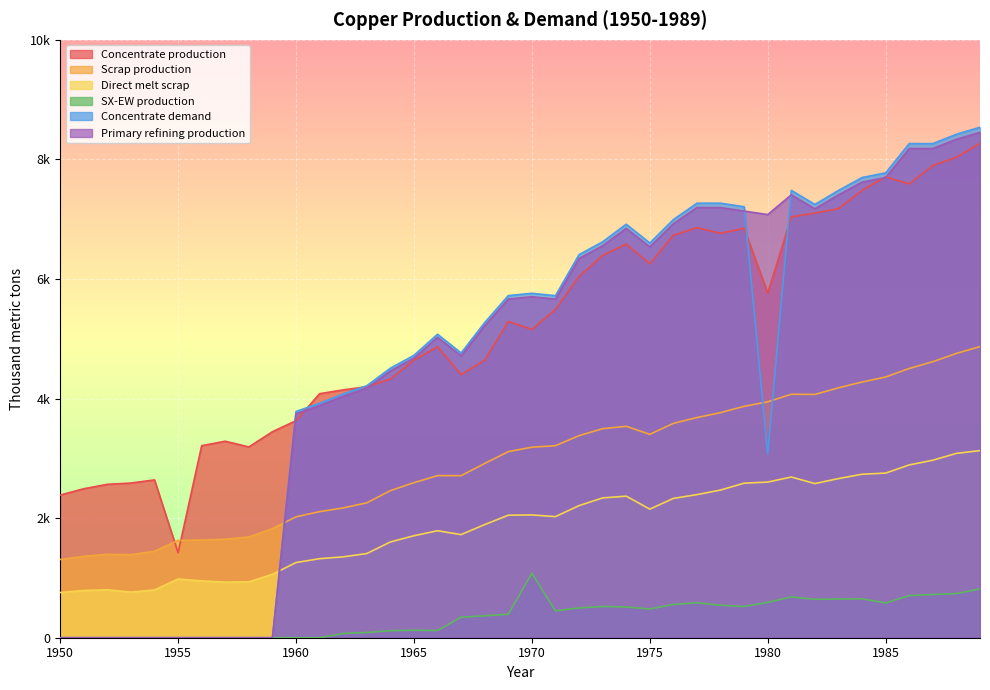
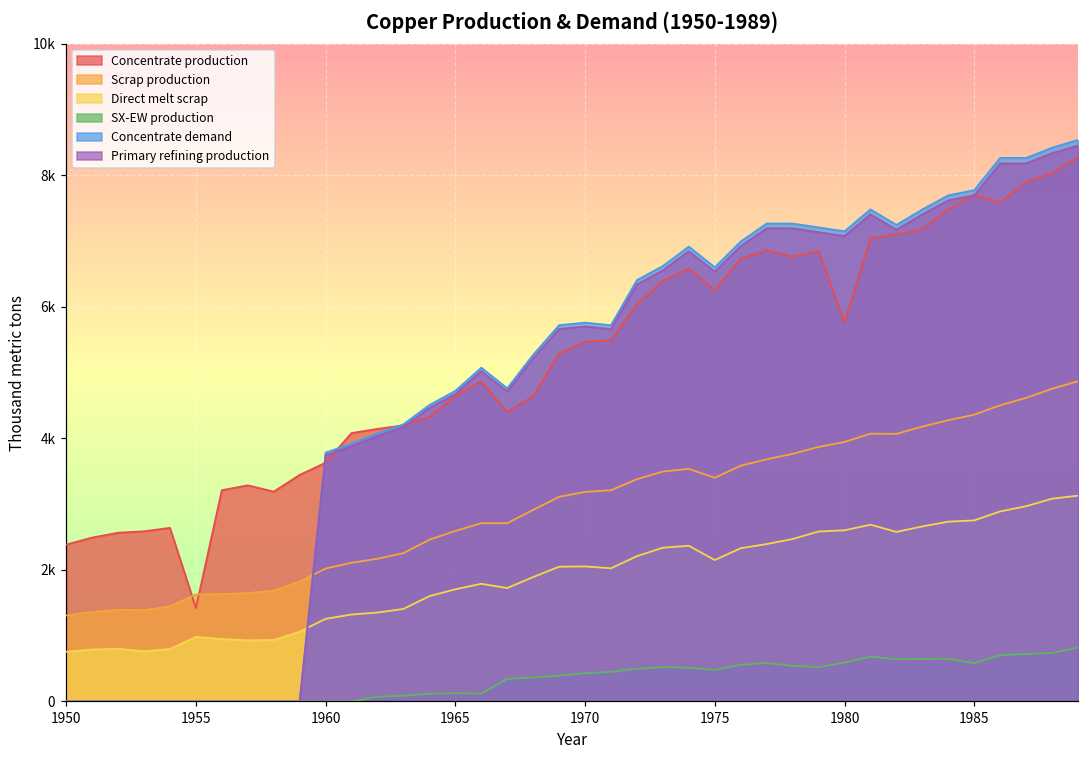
Concentrate production, 1970: 5200 -> 5500
SX-EW production, 1970: 1100 -> 400
Concentrate demand, 1980: 3100 -> 7100
